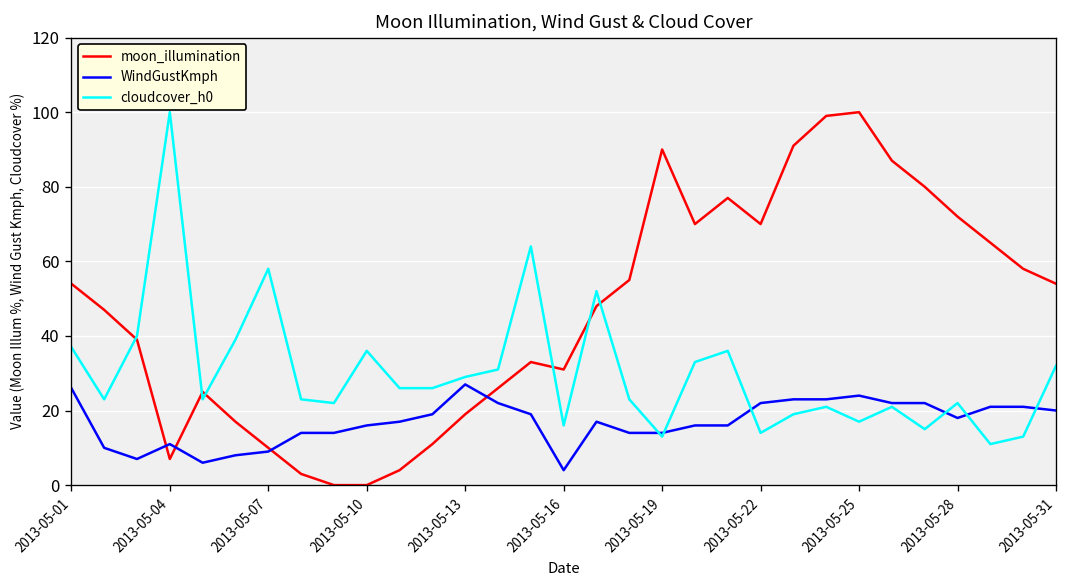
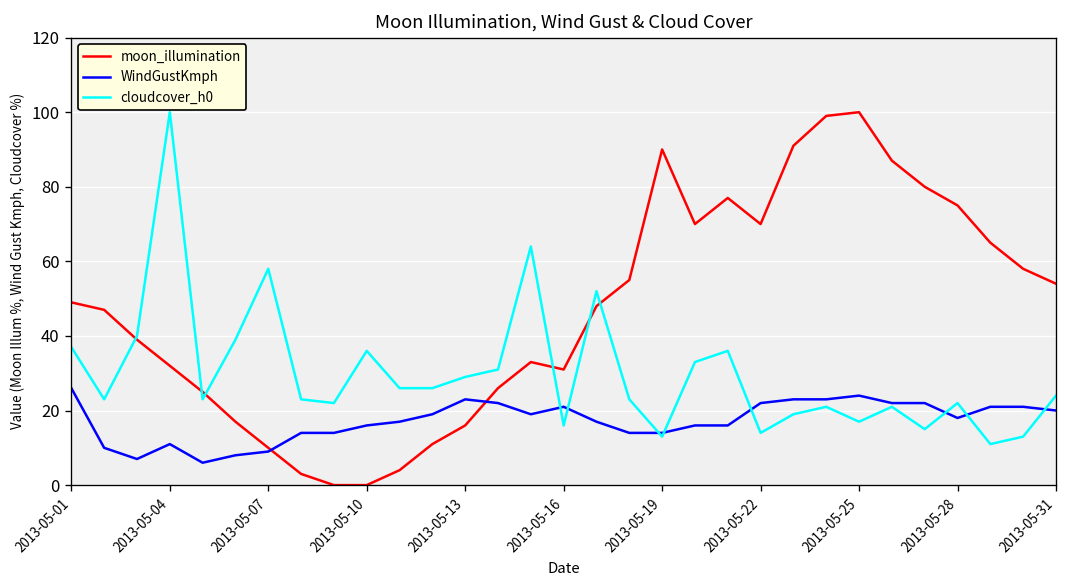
moon_illumination, 2013-05-01: 54 -> 49
moon_illumination, 2013-05-04: 7 -> 32
moon_illumination, 2013-05-13: 19 -> 16
WindGustKmph, 2013-05-13: 27 -> 23
WindGustKmph, 2013-05-16: 4 -> 21
moon_illumination, 2013-05-28: 72 -> 75
cloudcover_h0, 2013-05-31: 32 -> 24
